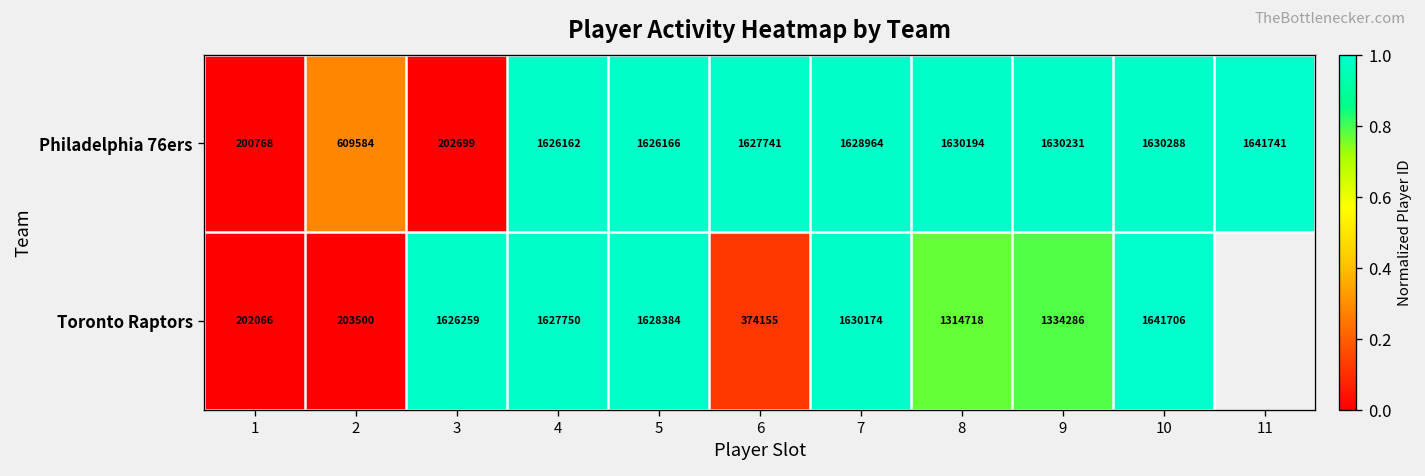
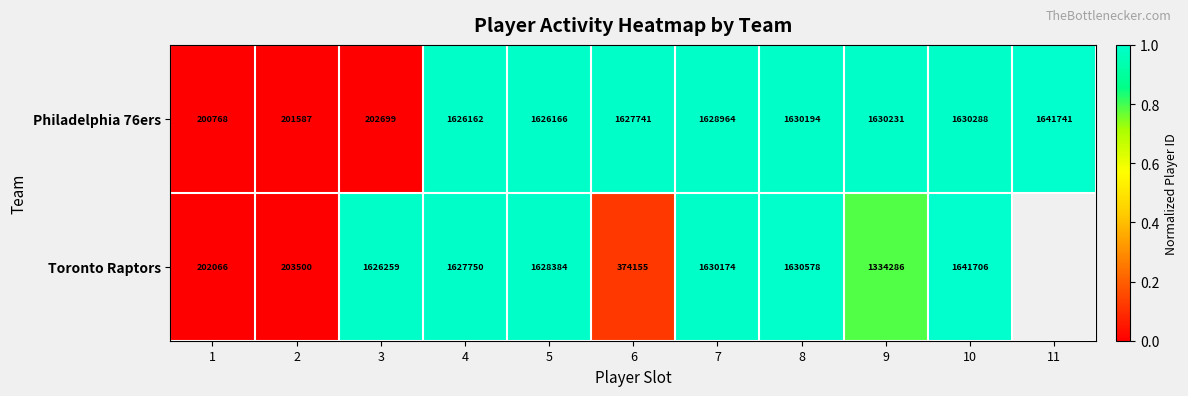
Philadelphia 76ers, 2: 609584 -> 201587
Toronto Raptors, 8: 1314718 -> 1630578
